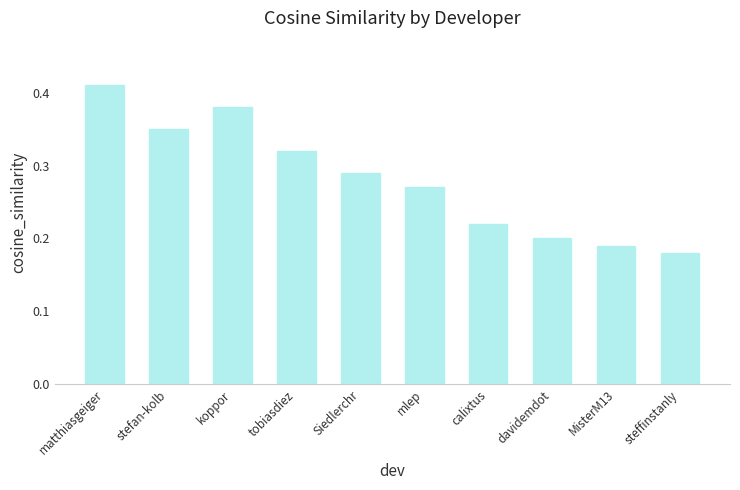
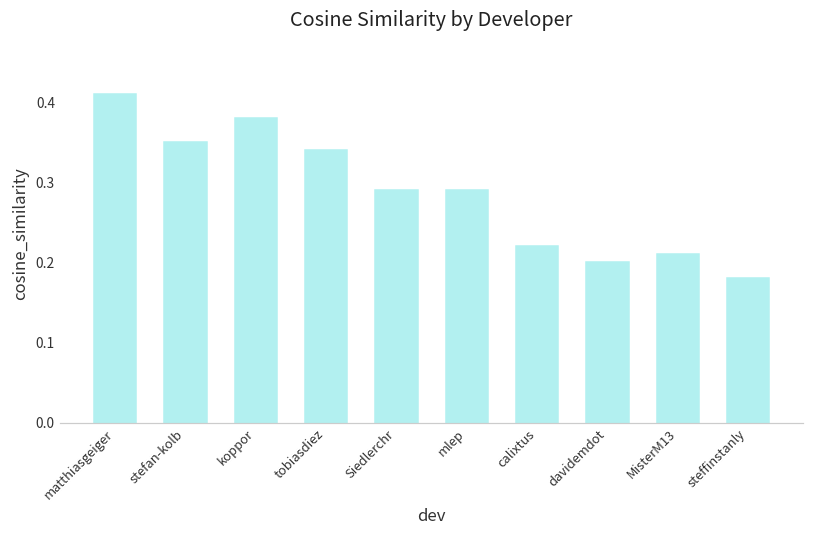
tobiasdiez: 0.32 -> 0.34
mlep: 0.27 -> 0.29
MisterM13: 0.19 -> 0.21
